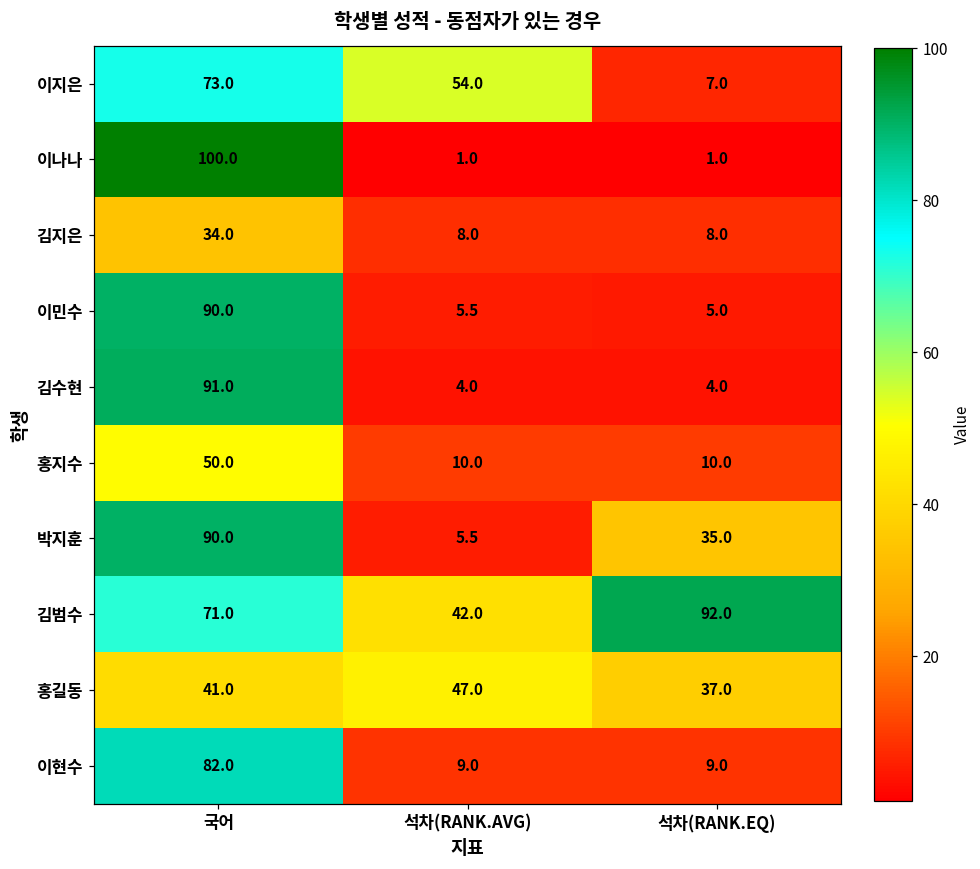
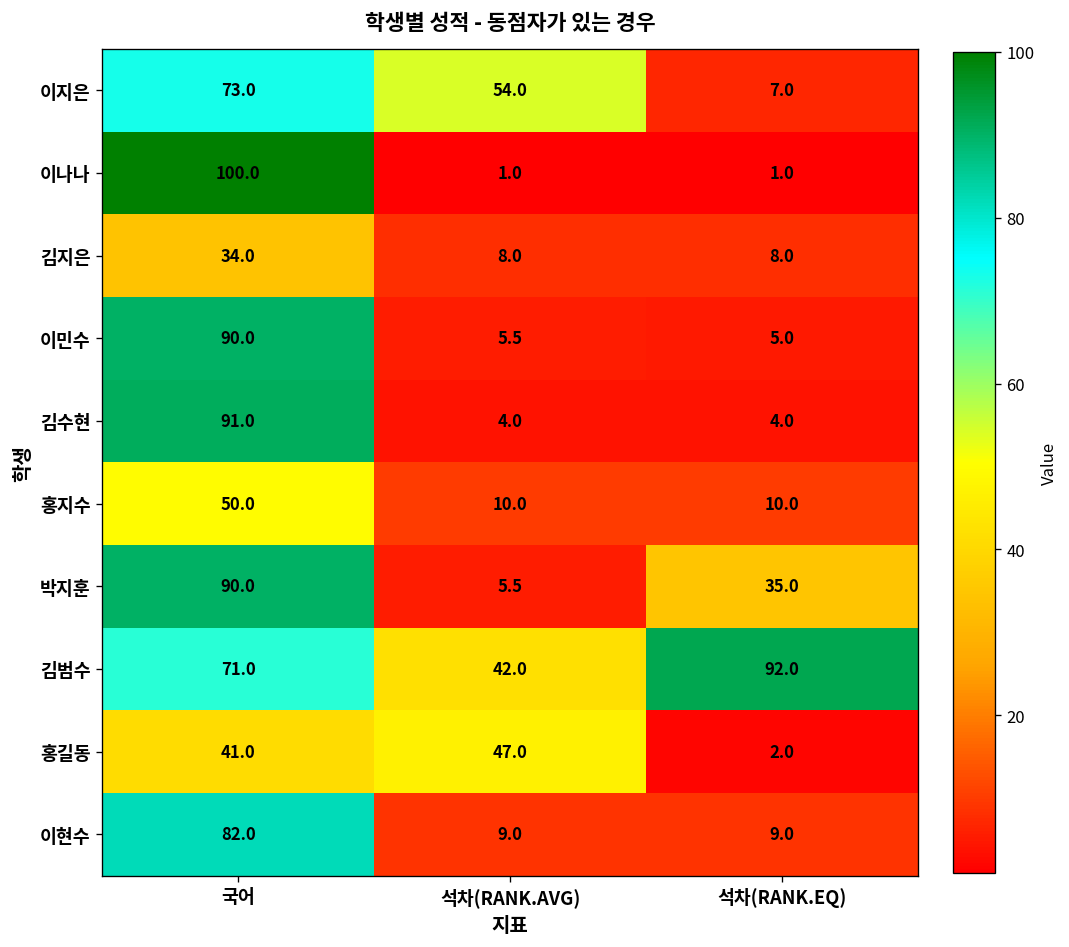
홍길동, 석차(RANK.EQ): 37.0 -> 2.0
